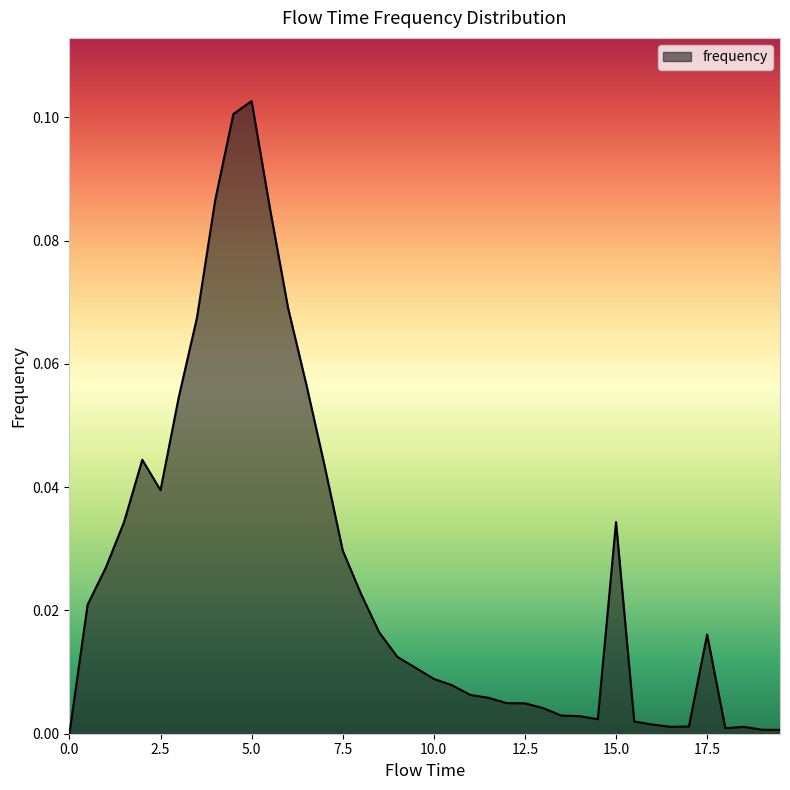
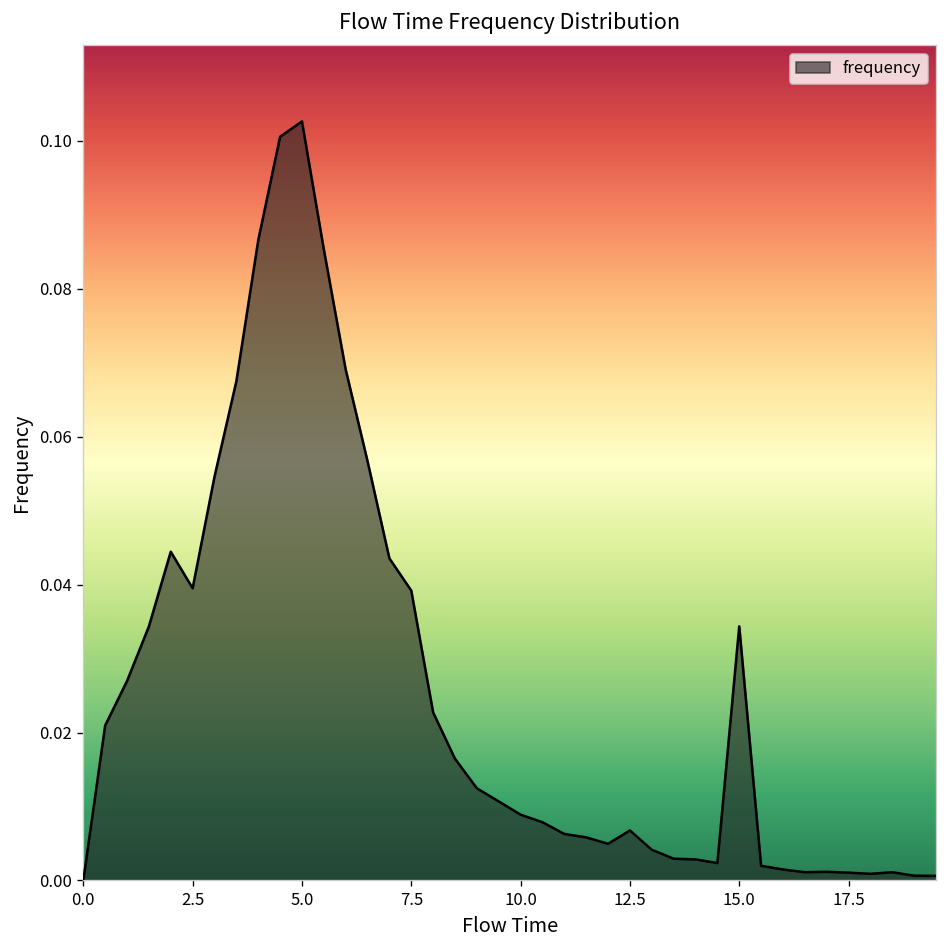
7.5: 0.030 -> 0.039
12.5: 0.005 -> 0.007
17.5: 0.016 -> 0.001
